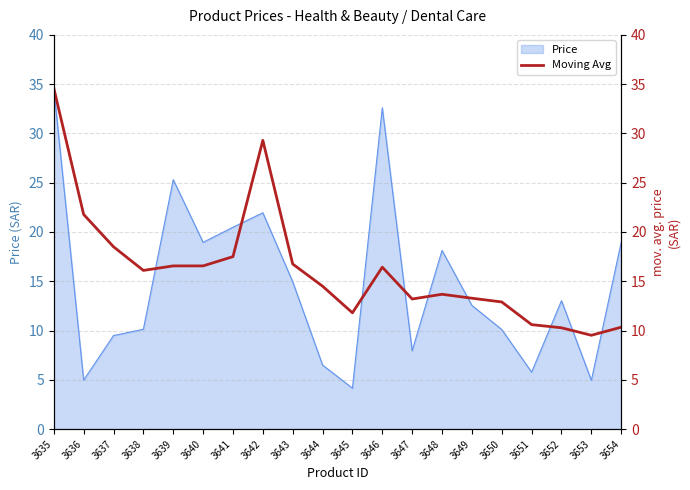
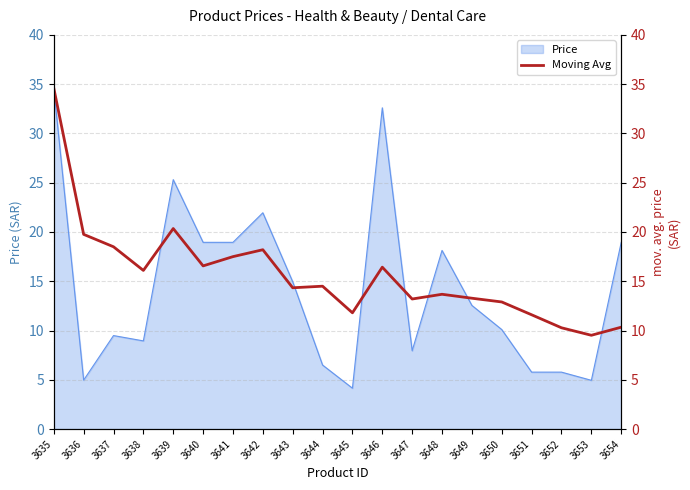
Price, 3638: 10 -> 9
Price, 3641: 20 -> 19
Price, 3652: 13 -> 6
Moving Avg, 3636: 22 -> 20
Moving Avg, 3639: 17 -> 20
Moving Avg, 3642: 29 -> 18
Moving Avg, 3643: 17 -> 14
Moving Avg, 3651: 11 -> 12
